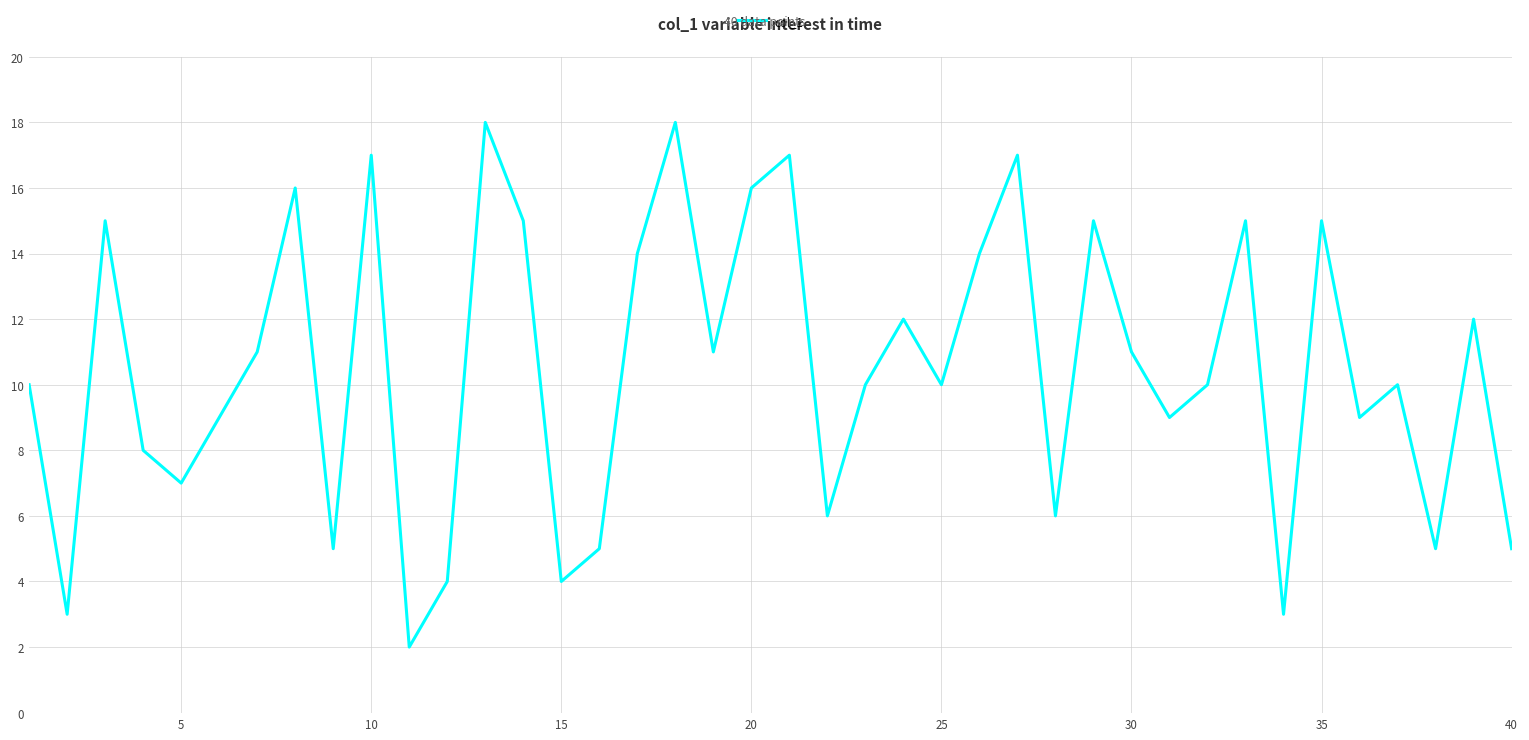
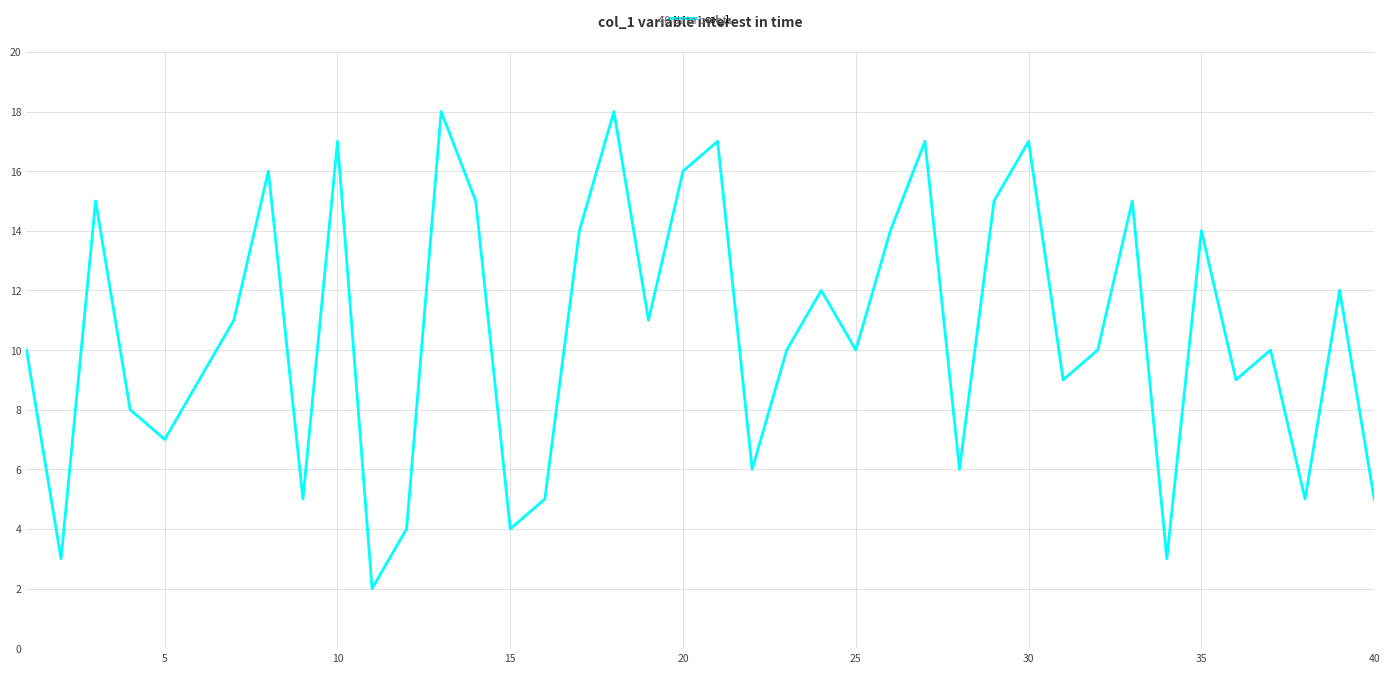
30: 11 -> 17
35: 15 -> 14
